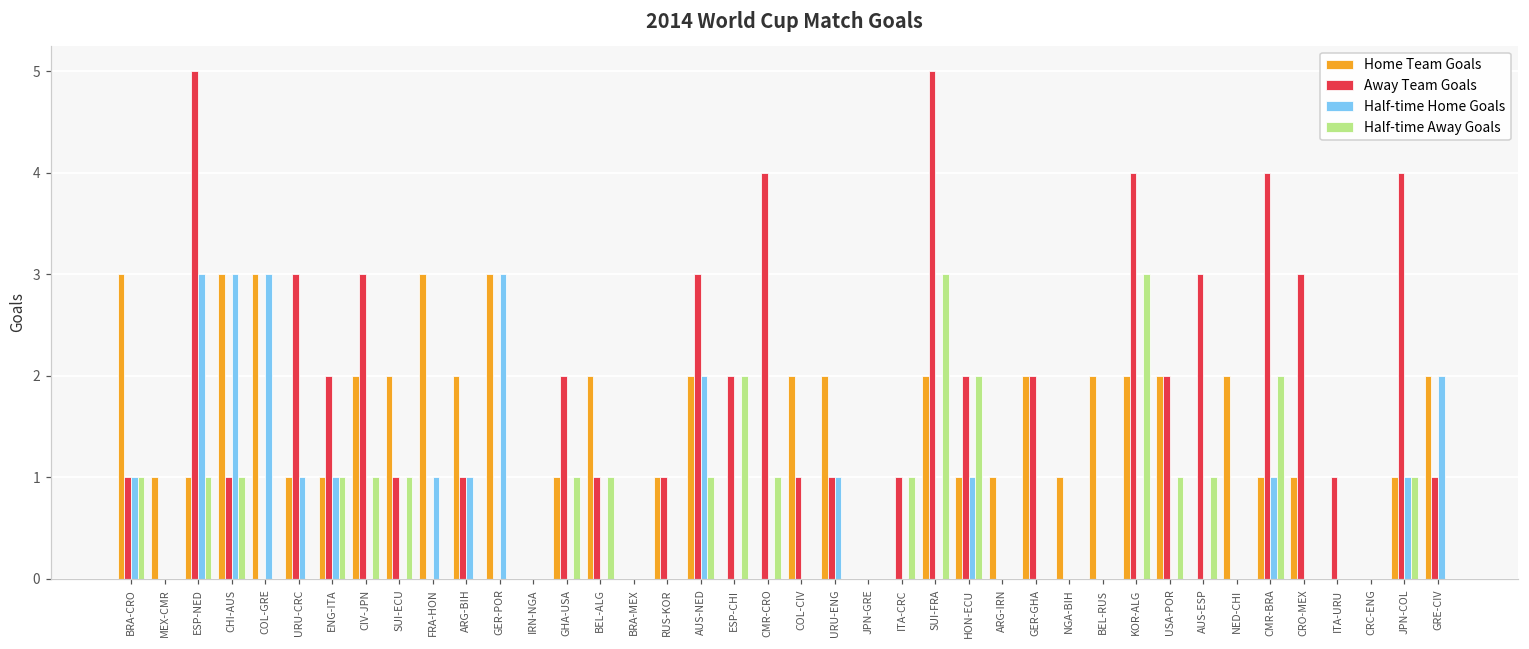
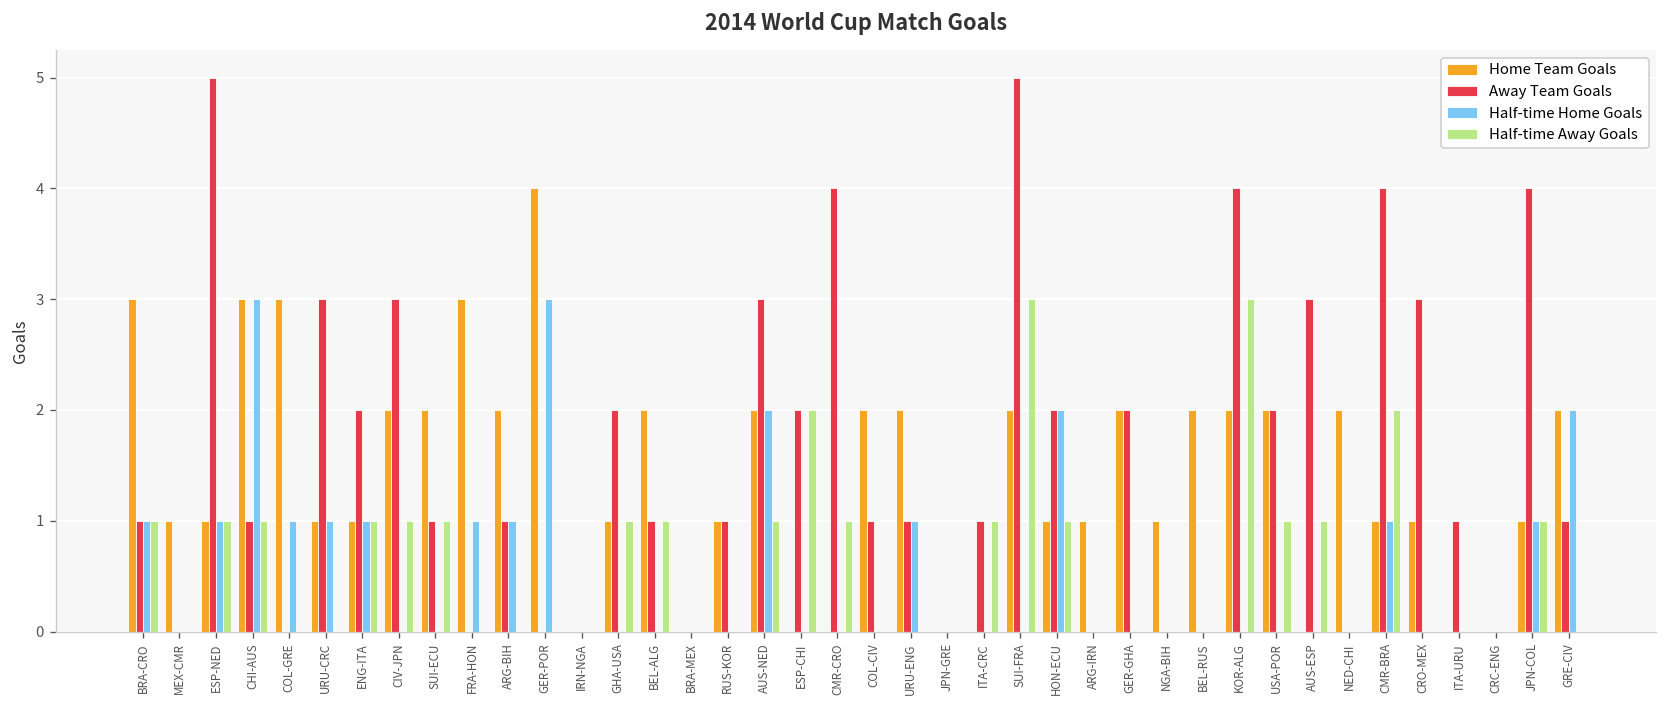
Half-time Home Goals, ESP-NED: 3 -> 1
Half-time Home Goals, COL-GRE: 3 -> 1
Home Team Goals, GER-POR: 3 -> 4
Half-time Home Goals, HON-ECU: 1 -> 2
Half-time Away Goals, HON-ECU: 2 -> 1
